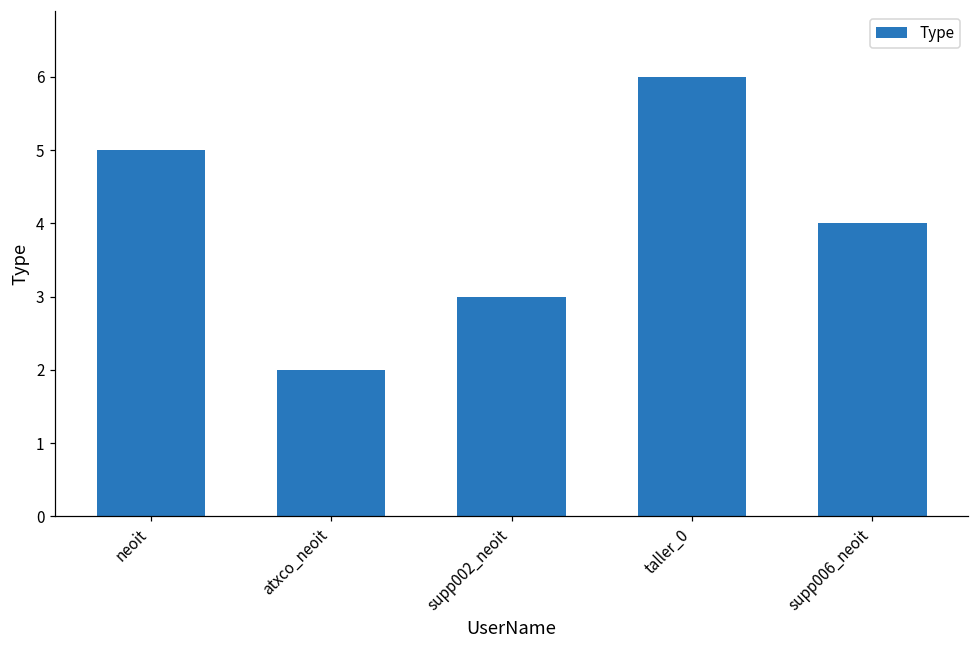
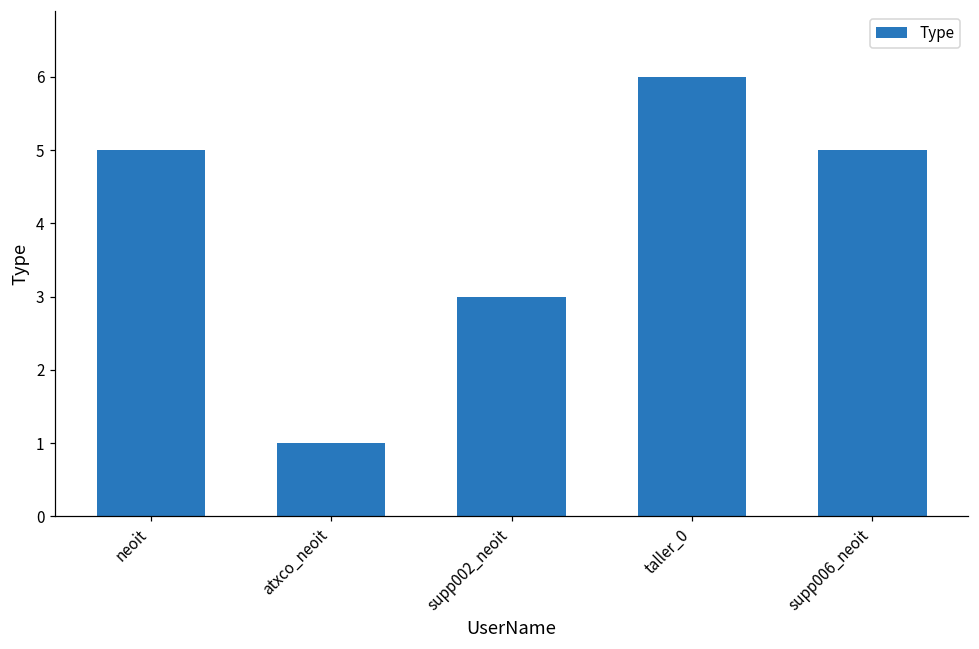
atxco_neoit: 2 -> 1
supp006_neoit: 4 -> 5
